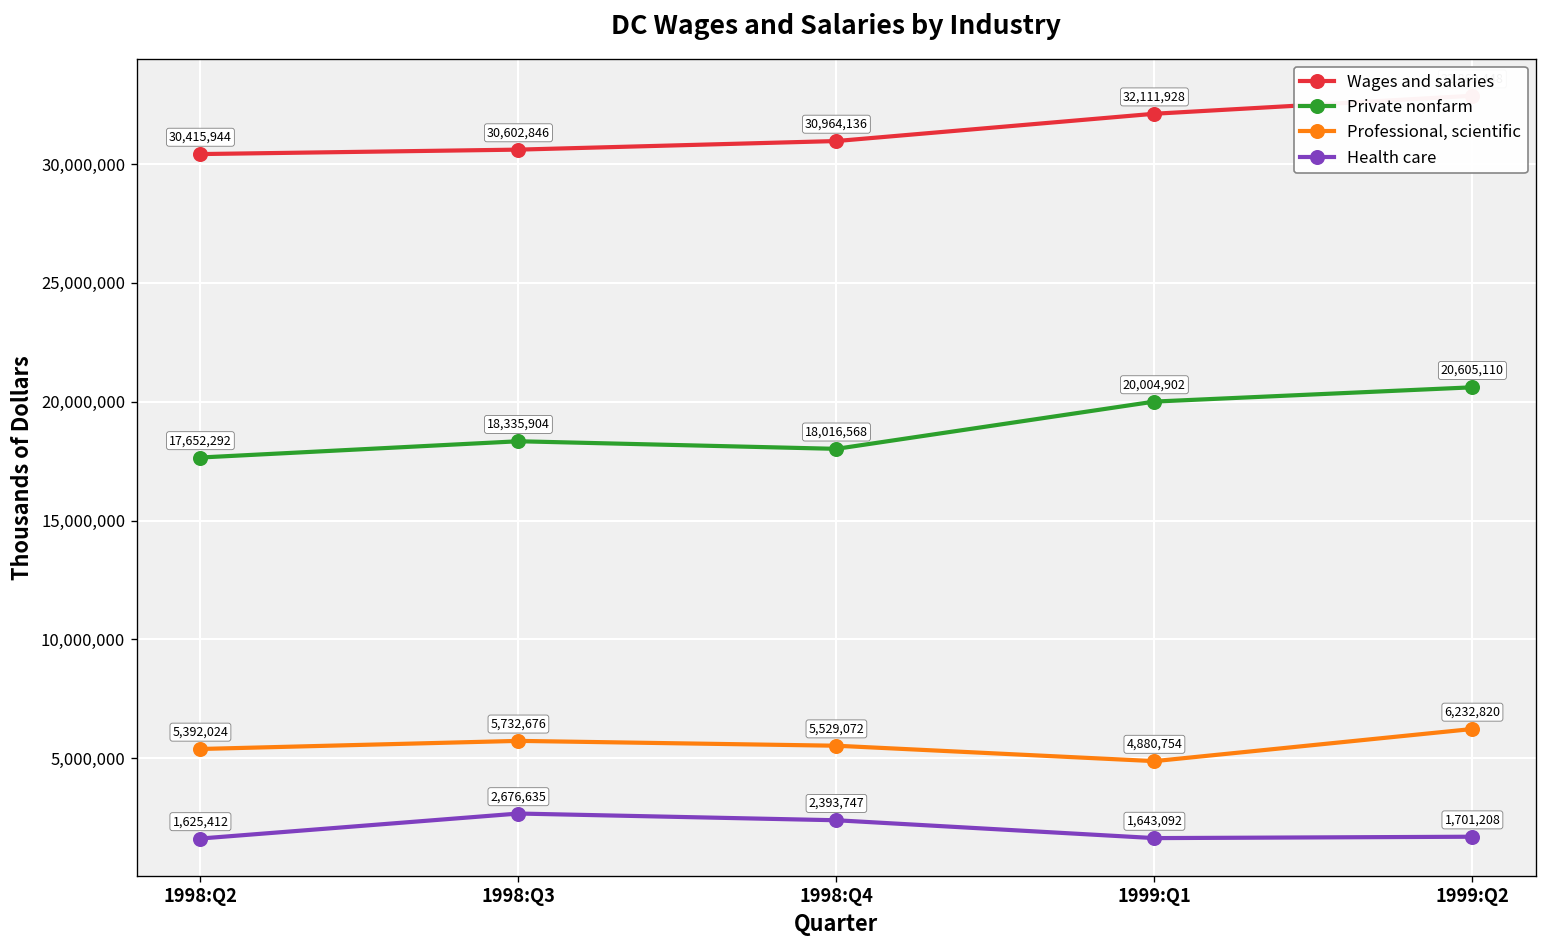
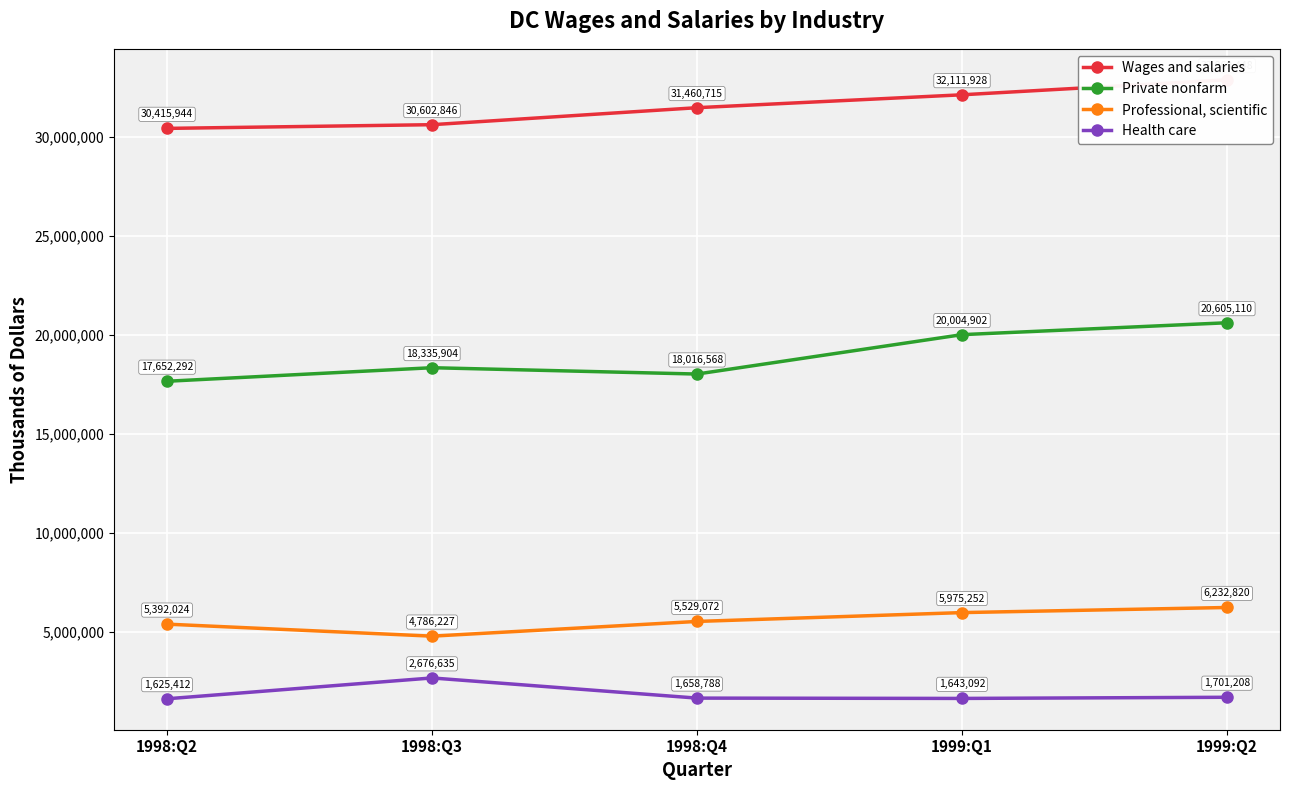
Professional, scientific, 1998:Q3: 5,732,676 -> 4,786,227
Wages and salaries, 1998:Q4: 30,964,136 -> 31,460,715
Health care, 1998:Q4: 2,393,747 -> 1,658,788
Professional, scientific, 1999:Q1: 4,880,754 -> 5,975,252
